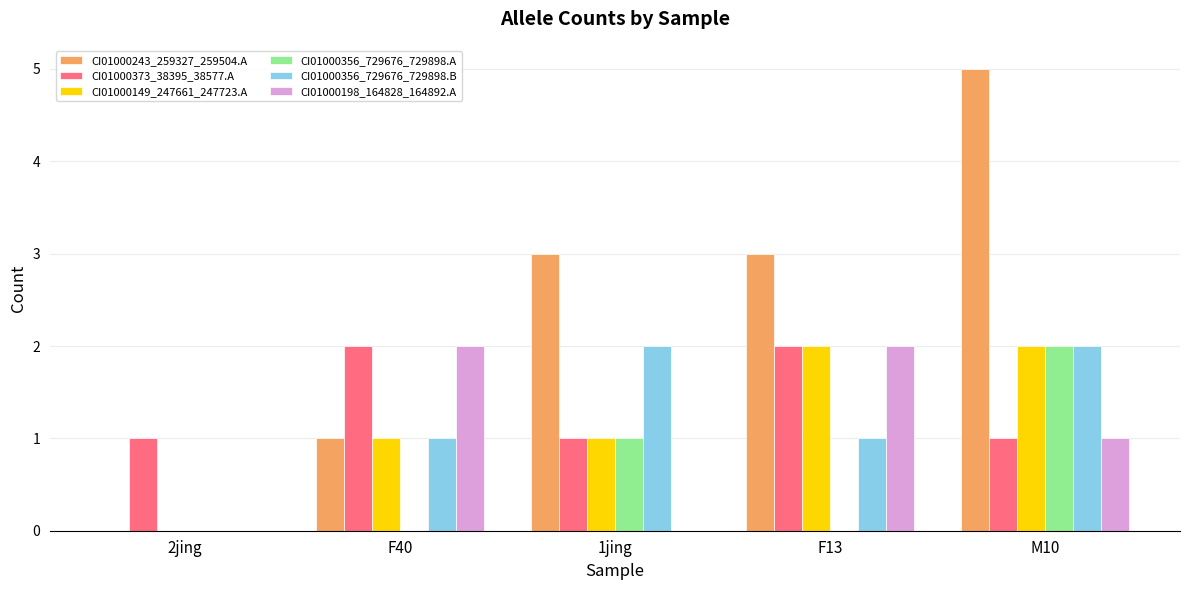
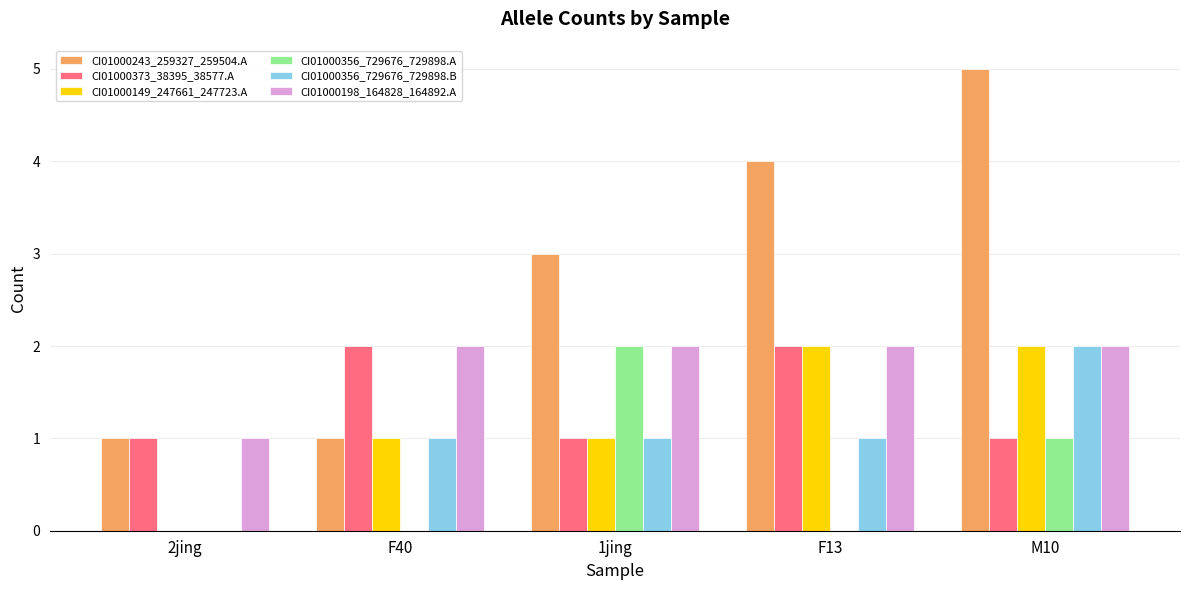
CI01000243_259327_259504.A, 2jing: 0 -> 1
CI01000198_164828_164892.A, 2jing: 0 -> 1
CI01000356_729676_729898.A, 1jing: 1 -> 2
CI01000356_729676_729898.B, 1jing: 2 -> 1
CI01000198_164828_164892.A, 1jing: 0 -> 2
CI01000243_259327_259504.A, F13: 3 -> 4
CI01000356_729676_729898.A, M10: 2 -> 1
CI01000198_164828_164892.A, M10: 1 -> 2
